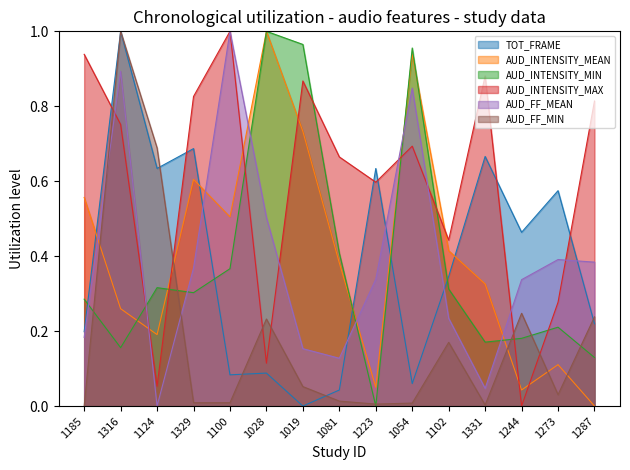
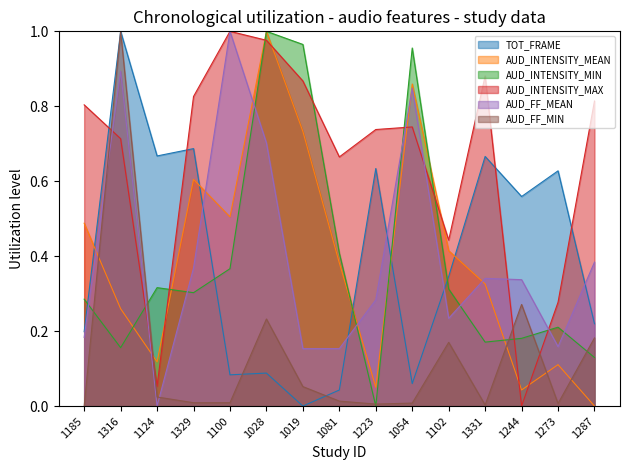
AUD_INTENSITY_MEAN, 1185: 0.56 -> 0.49
AUD_INTENSITY_MAX, 1185: 0.94 -> 0.80
AUD_INTENSITY_MAX, 1316: 0.75 -> 0.71
TOT_FRAME, 1124: 0.63 -> 0.67
AUD_INTENSITY_MEAN, 1124: 0.19 -> 0.12
AUD_FF_MIN, 1124: 0.69 -> 0.02
AUD_INTENSITY_MAX, 1028: 0.11 -> 0.98
AUD_FF_MEAN, 1028: 0.50 -> 0.70
AUD_FF_MEAN, 1081: 0.13 -> 0.15
AUD_INTENSITY_MAX, 1223: 0.60 -> 0.74
AUD_FF_MEAN, 1223: 0.34 -> 0.28
AUD_INTENSITY_MEAN, 1054: 0.94 -> 0.86
AUD_INTENSITY_MAX, 1054: 0.69 -> 0.74
AUD_FF_MEAN, 1331: 0.05 -> 0.34
TOT_FRAME, 1244: 0.46 -> 0.56
AUD_FF_MIN, 1244: 0.25 -> 0.27
TOT_FRAME, 1273: 0.57 -> 0.63
AUD_FF_MEAN, 1273: 0.39 -> 0.16
AUD_FF_MIN, 1273: 0.03 -> 0.01
AUD_FF_MIN, 1287: 0.24 -> 0.18
